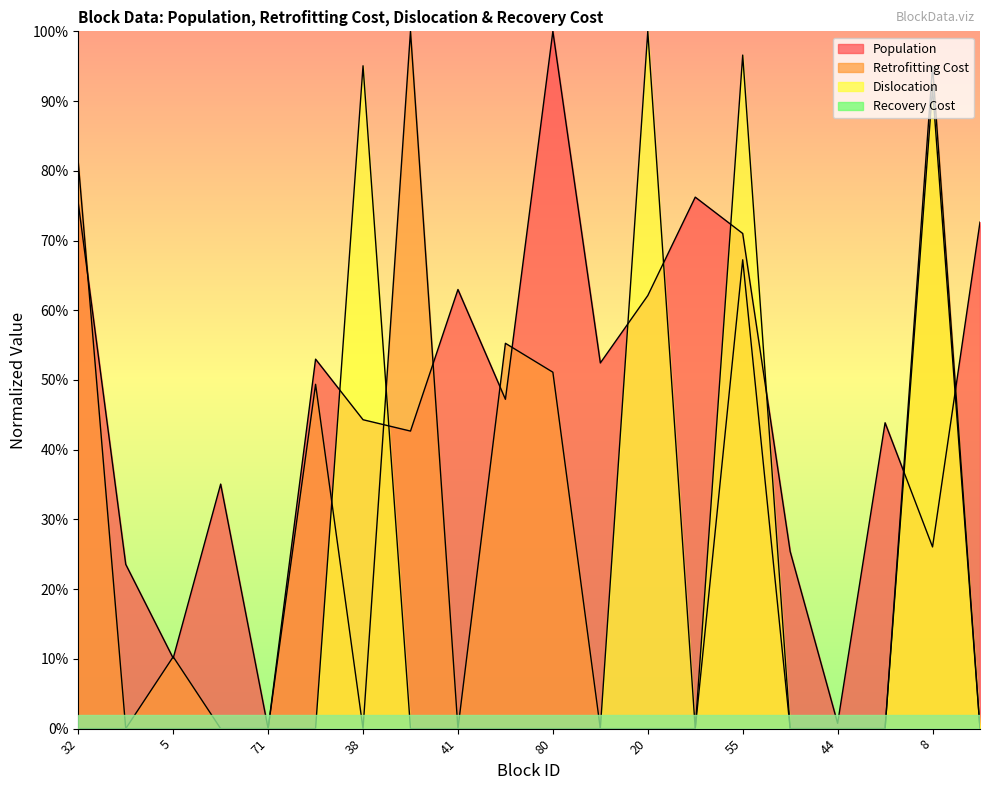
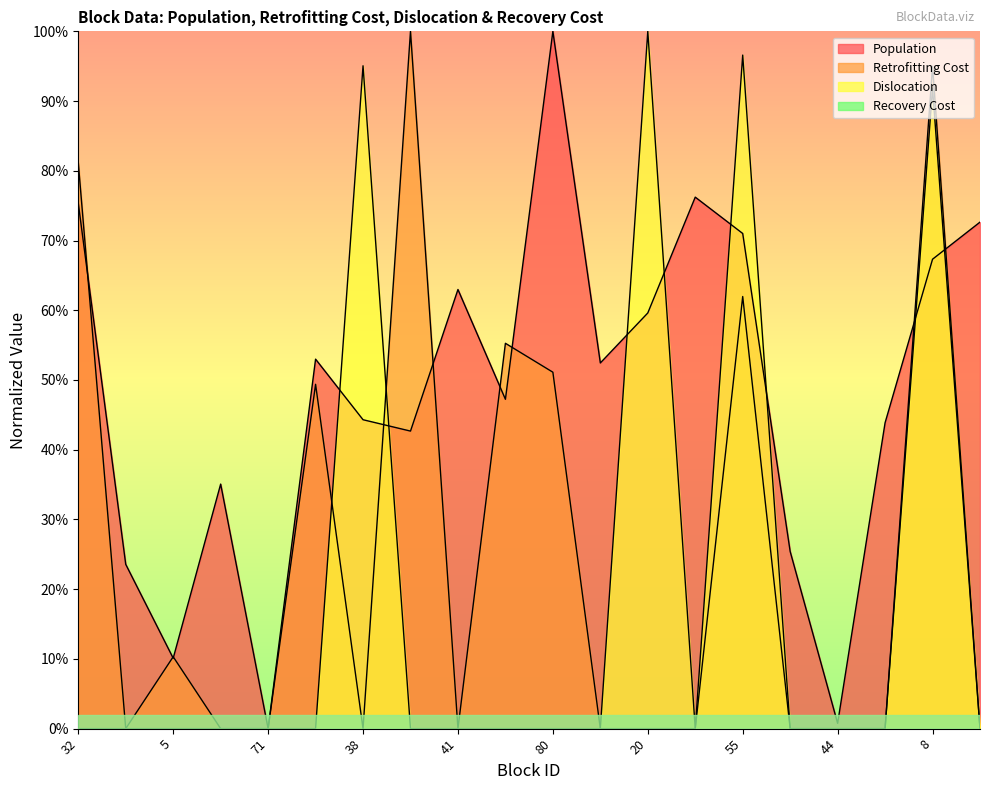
Population, 20: 62% -> 60%
Retrofitting Cost, 55: 67% -> 62%
Population, 8: 26% -> 67%
